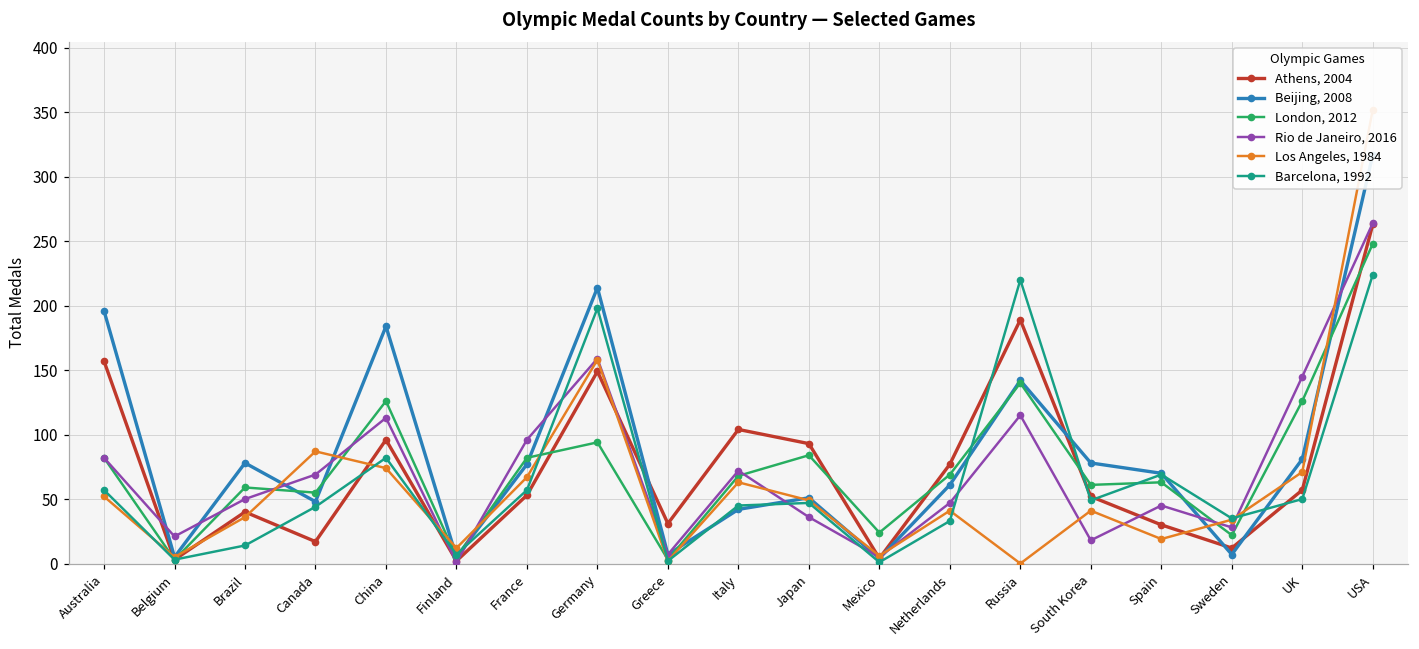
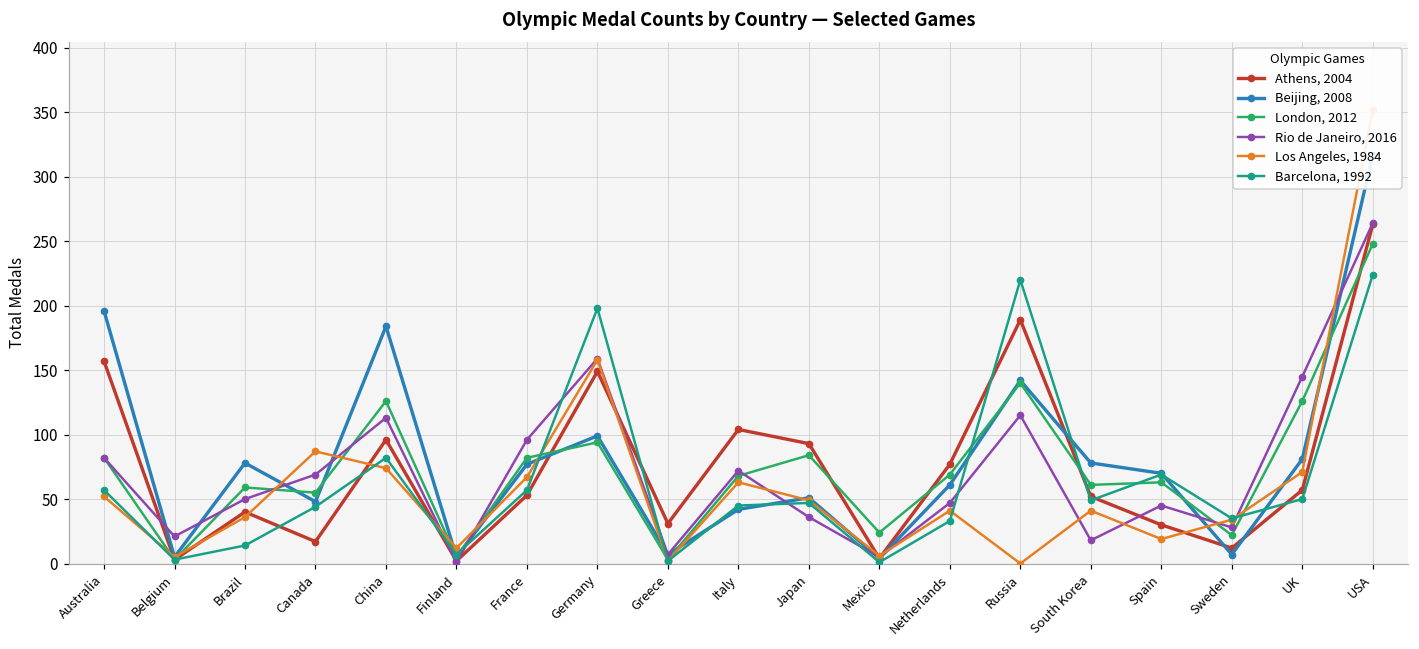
Beijing, 2008, Germany: 214 -> 99
